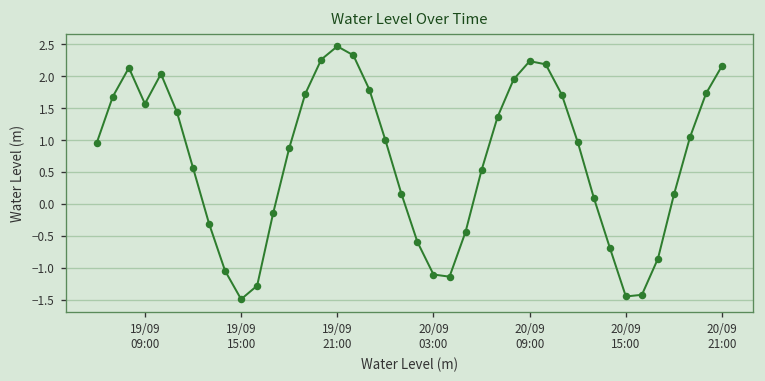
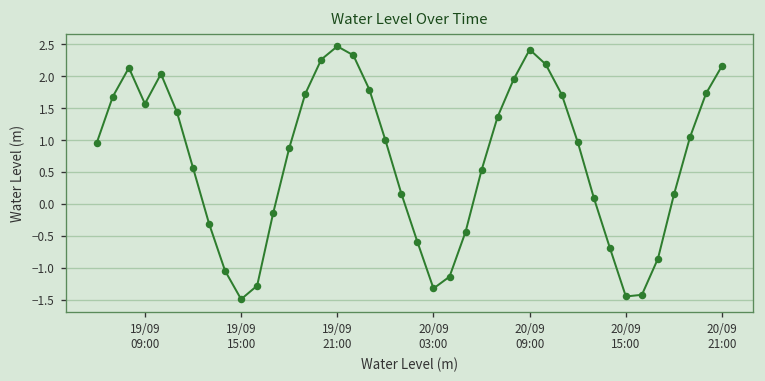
20/09 03:00: -1.1 -> -1.3
20/09 09:00: 2.2 -> 2.4
